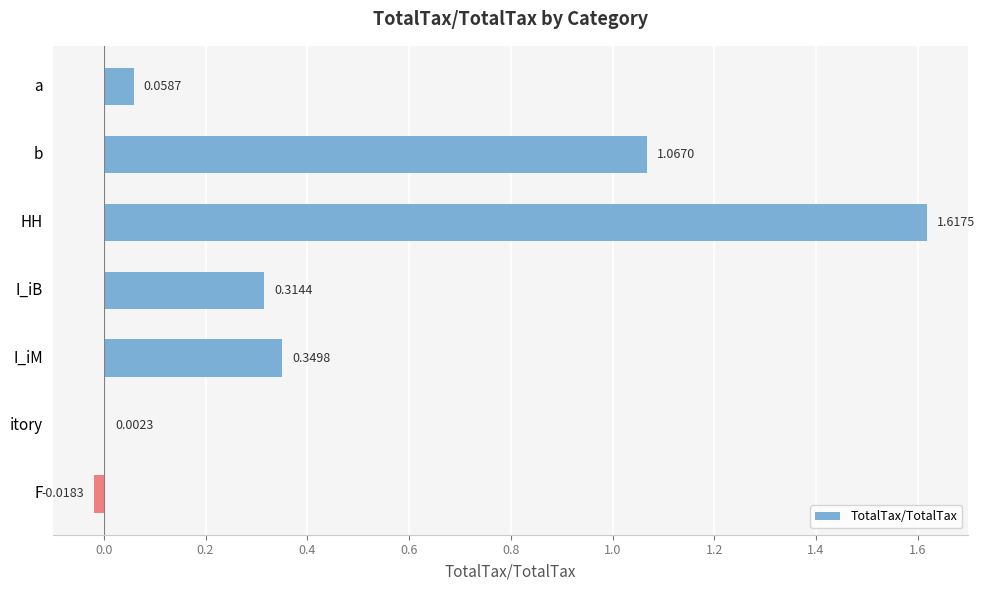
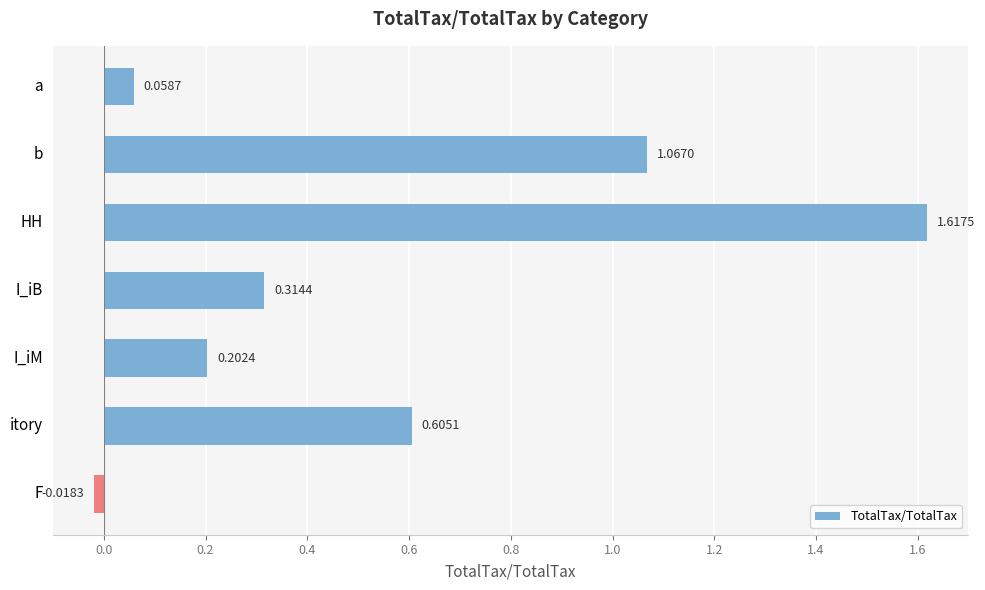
I_iM: 0.3498 -> 0.2024
itory: 0.0023 -> 0.6051
